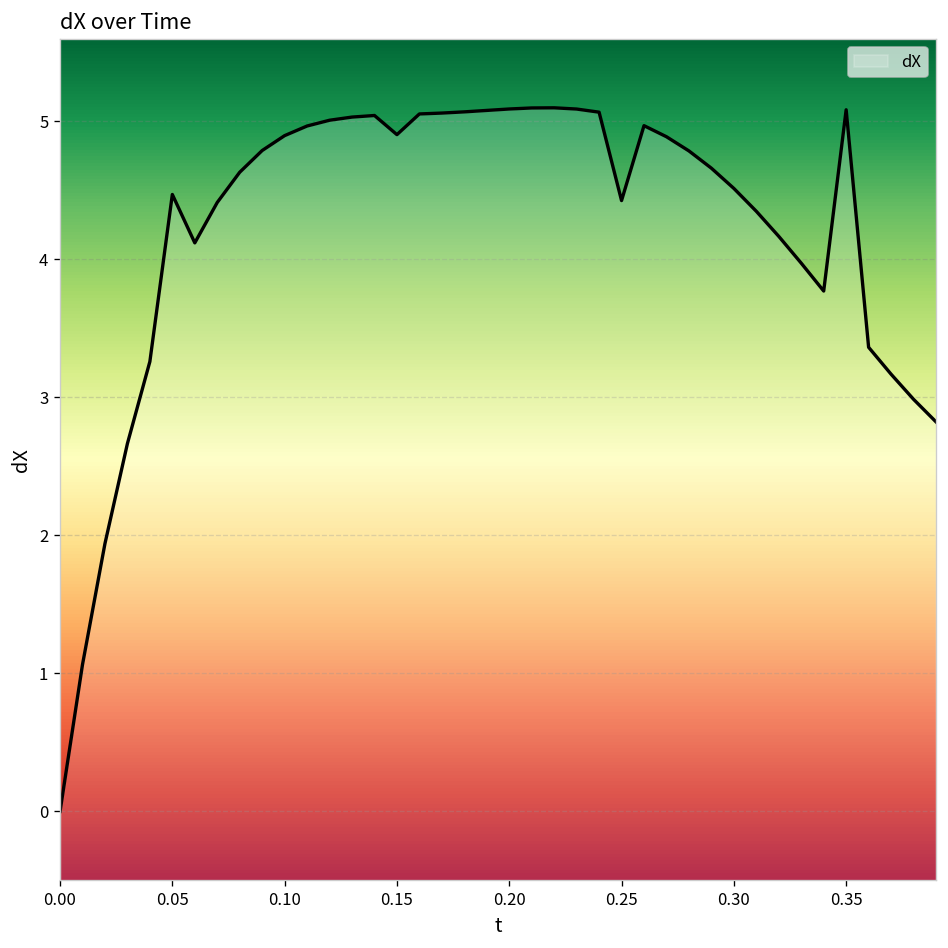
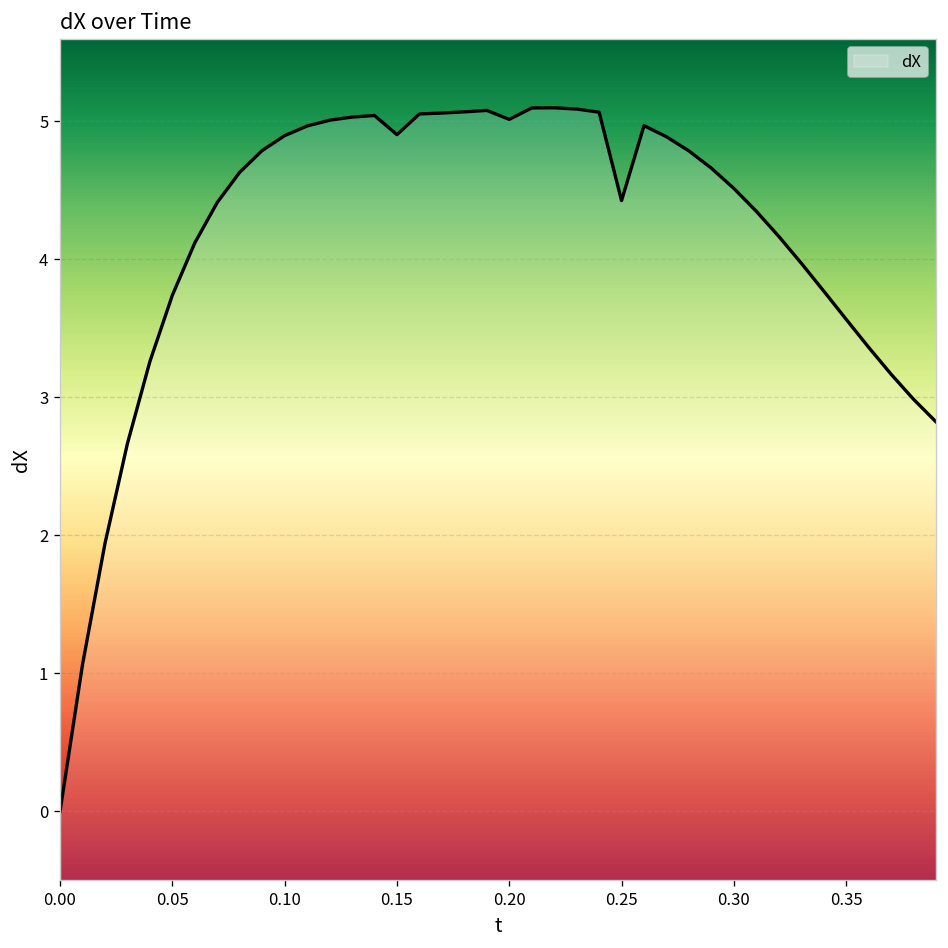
0.05: 4.47 -> 3.74
0.20: 5.09 -> 5.01
0.35: 5.08 -> 3.57
